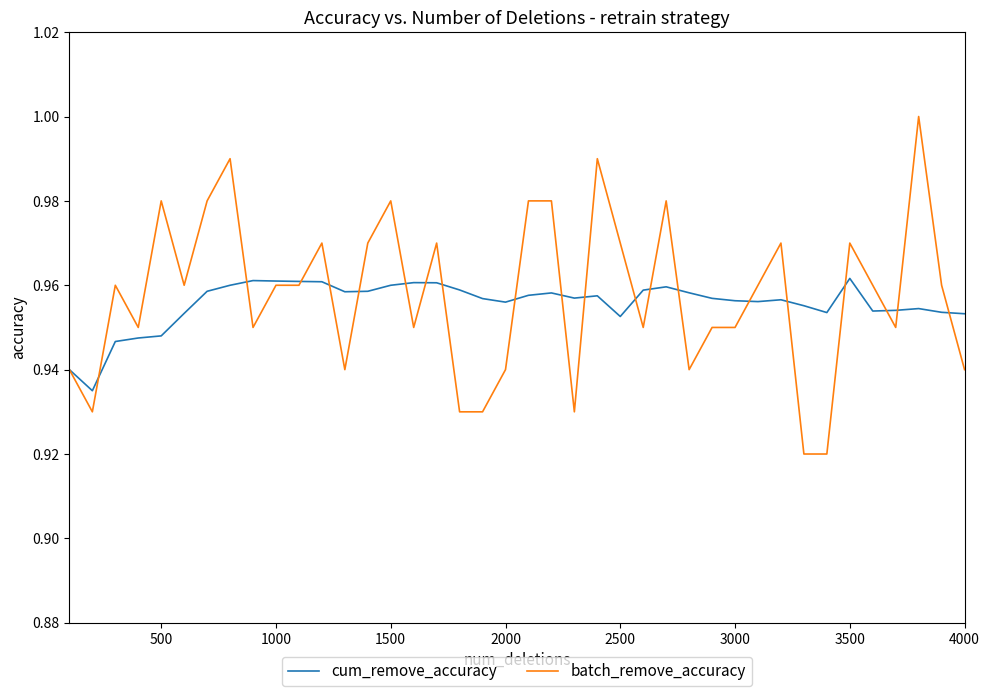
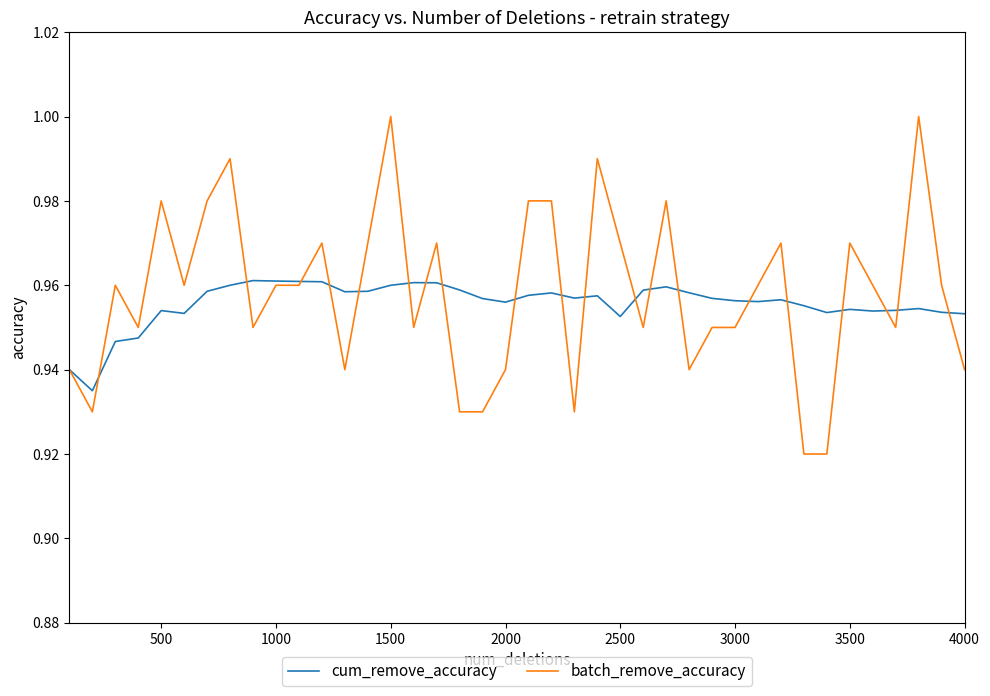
cum_remove_accuracy, 500: 0.948 -> 0.954
batch_remove_accuracy, 1500: 0.98 -> 1.00
cum_remove_accuracy, 3500: 0.962 -> 0.954
